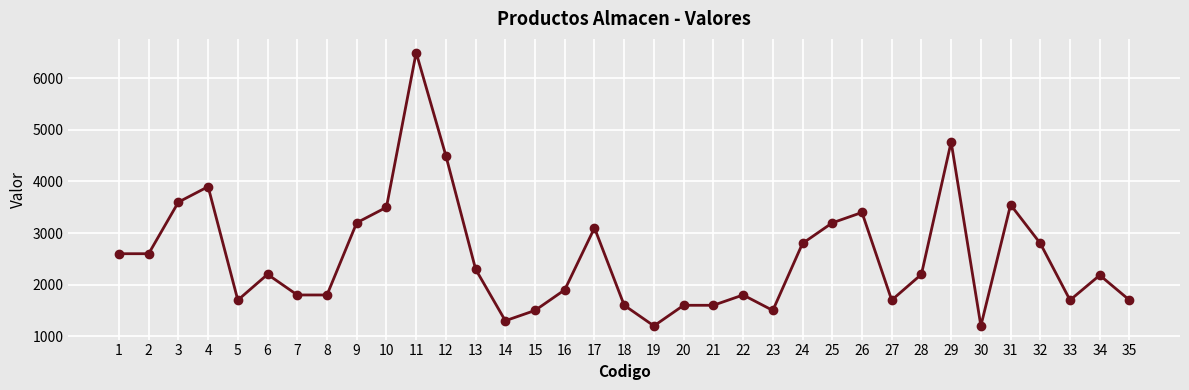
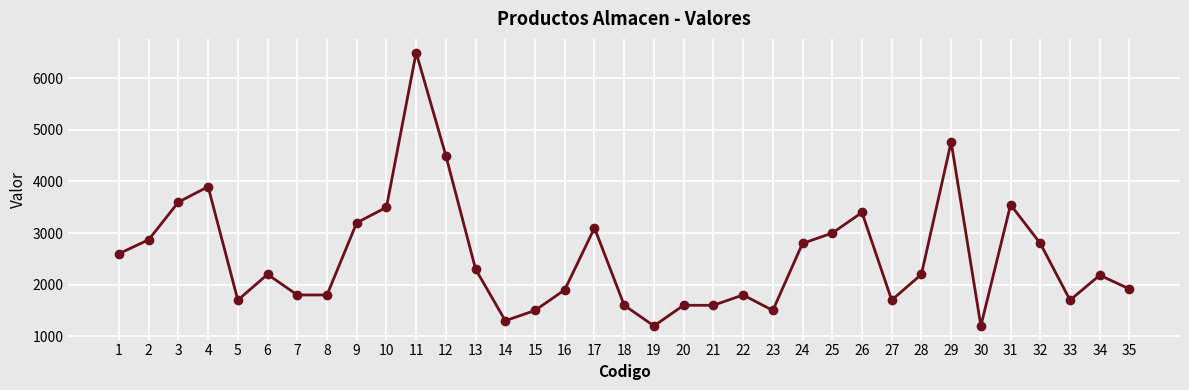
2: 2600 -> 2900
25: 3200 -> 3000
35: 1700 -> 1900
